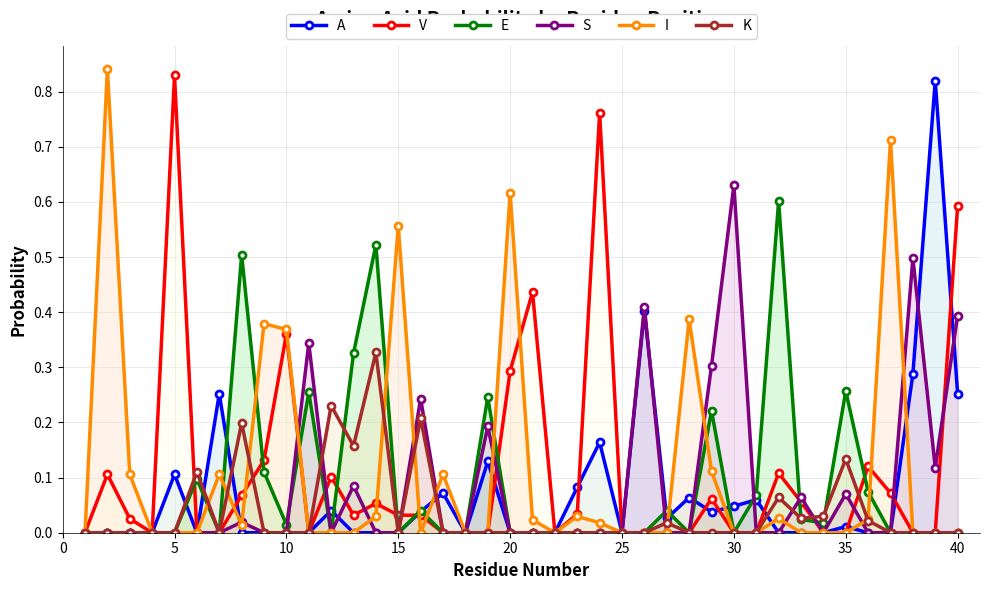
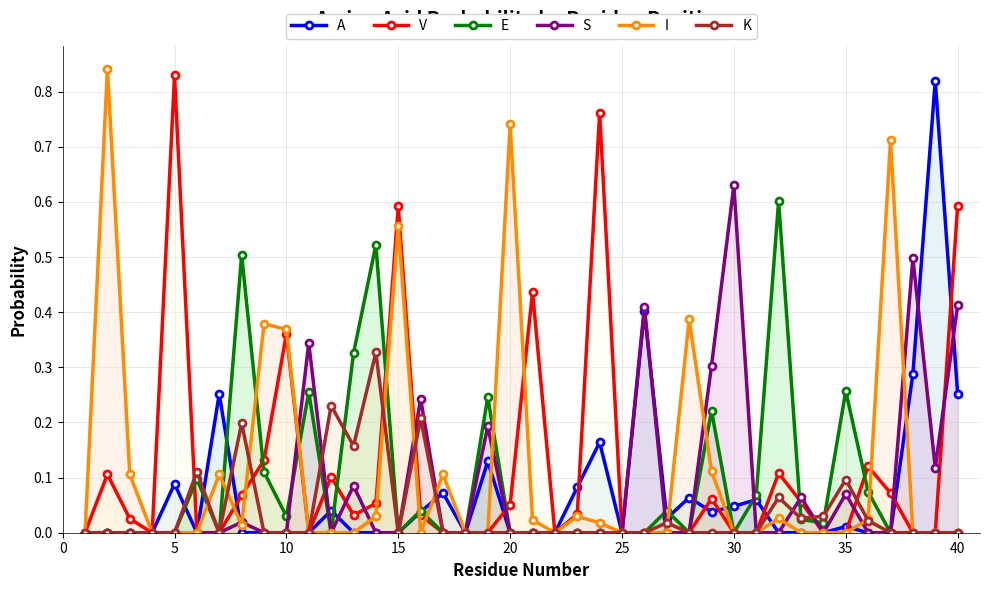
A, 5: 0.11 -> 0.09
E, 10: 0.01 -> 0.03
V, 15: 0.03 -> 0.59
V, 20: 0.29 -> 0.05
I, 20: 0.62 -> 0.74
K, 35: 0.13 -> 0.10
S, 40: 0.39 -> 0.41
